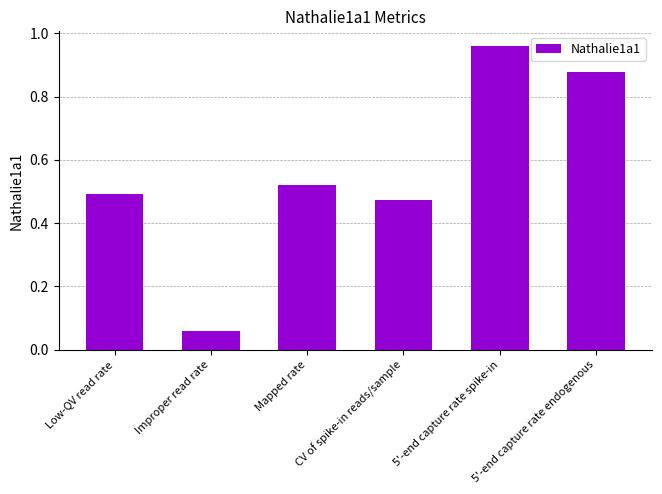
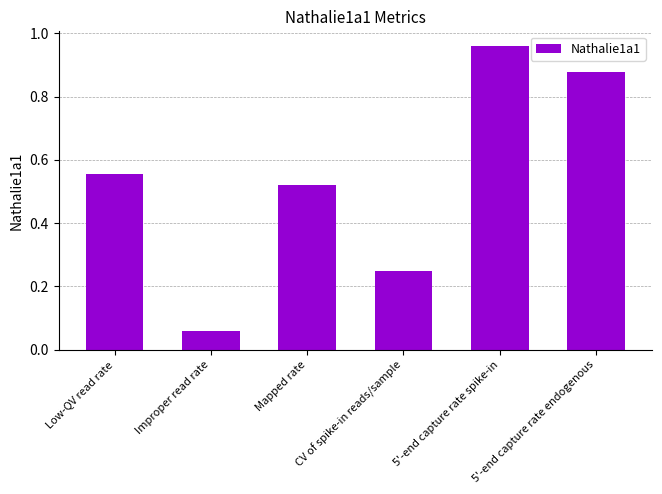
Low-QV read rate: 0.49 -> 0.56
CV of spike-in reads/sample: 0.47 -> 0.25
